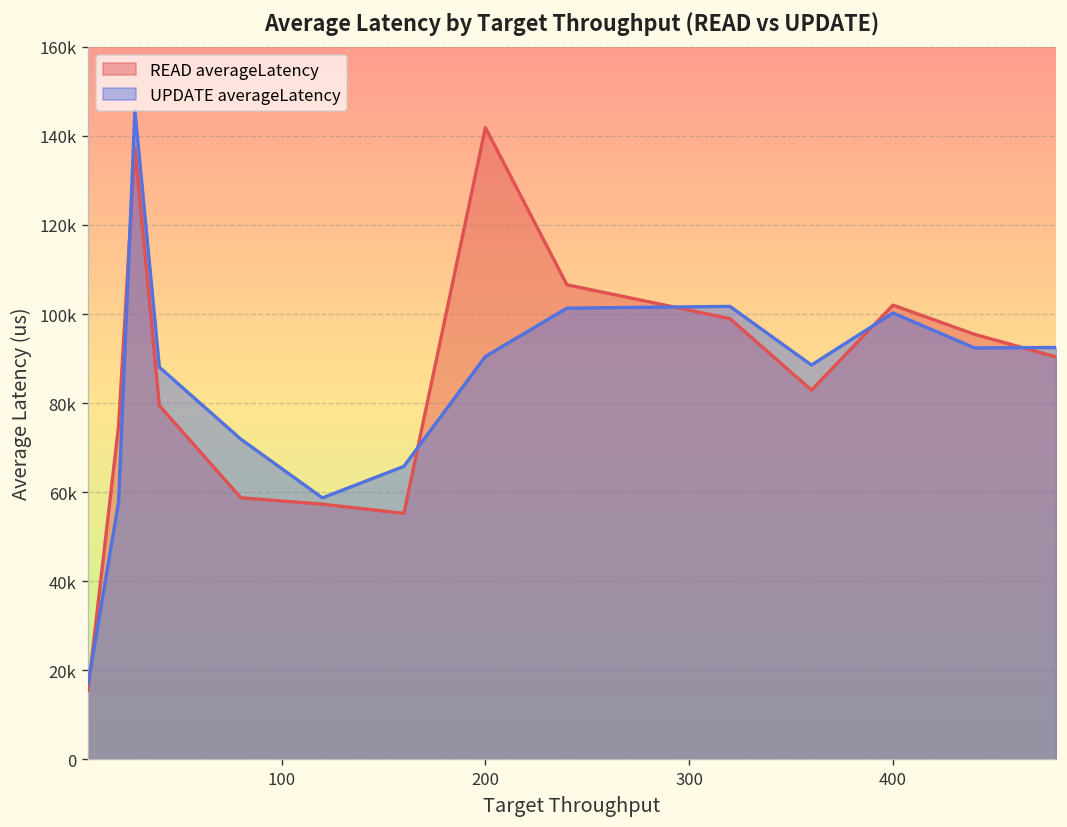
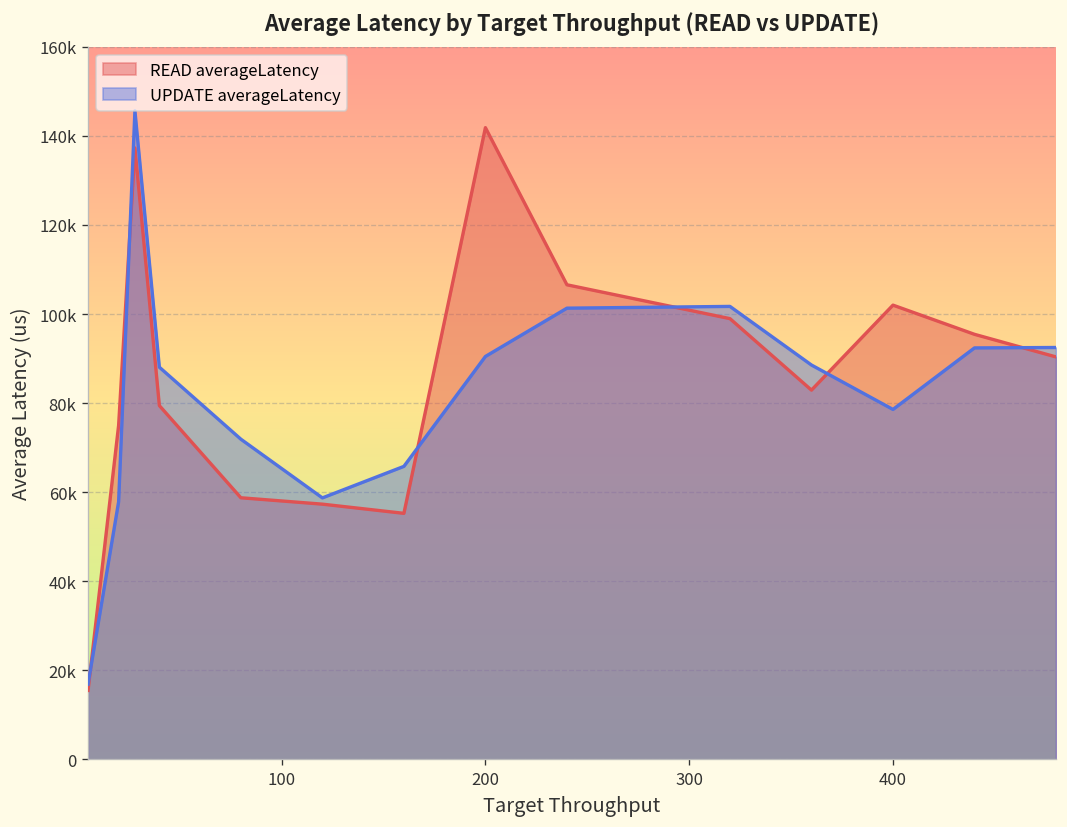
UPDATE averageLatency, 400: 100000 -> 79000
